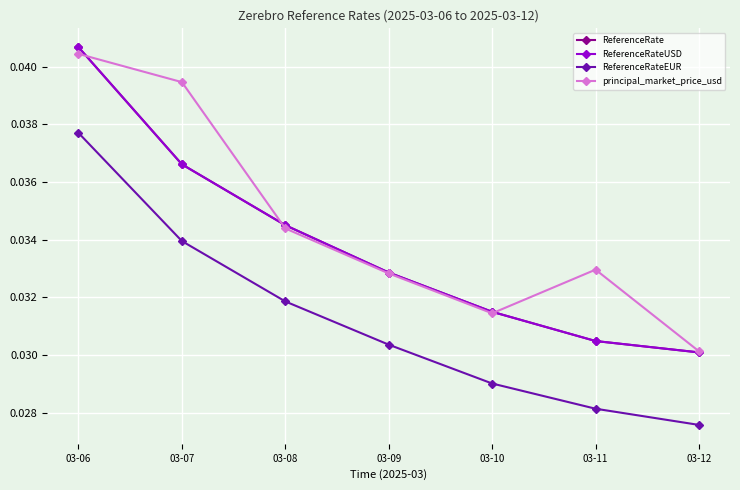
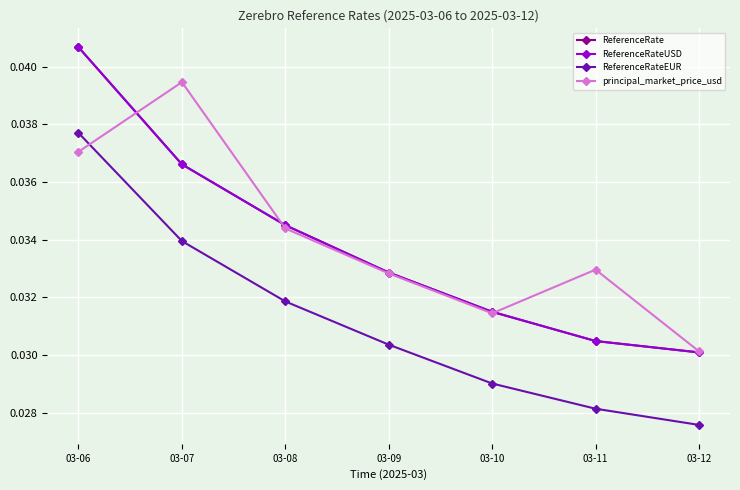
principal_market_price_usd, 03-06: 0.0404 -> 0.0371
